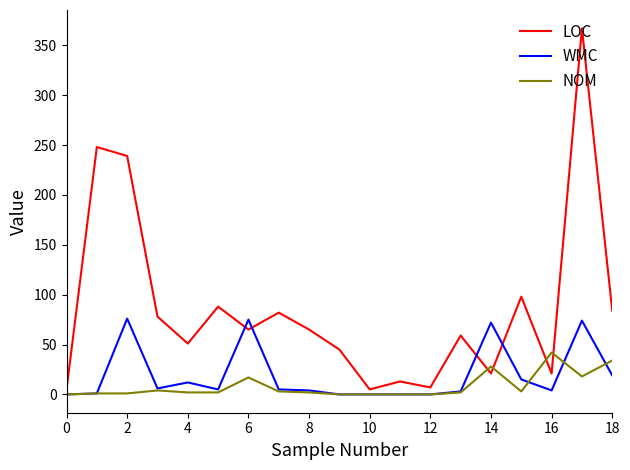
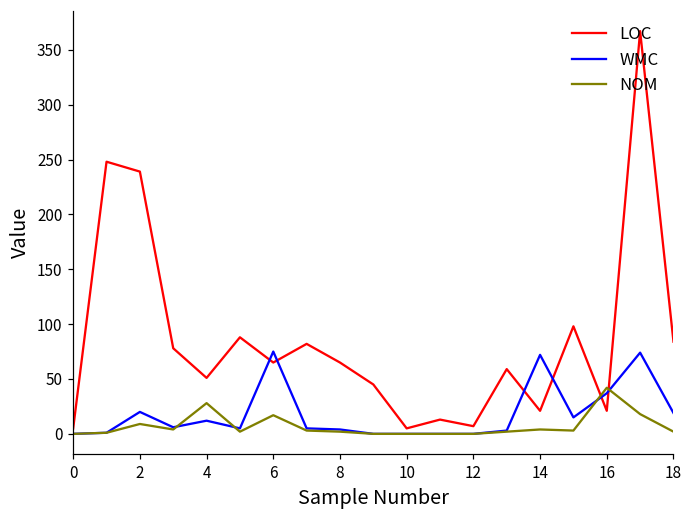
WMC, 2: 80 -> 20
NOM, 2: 0 -> 10
NOM, 4: 0 -> 30
NOM, 14: 30 -> 0
WMC, 16: 0 -> 40
NOM, 18: 30 -> 0
